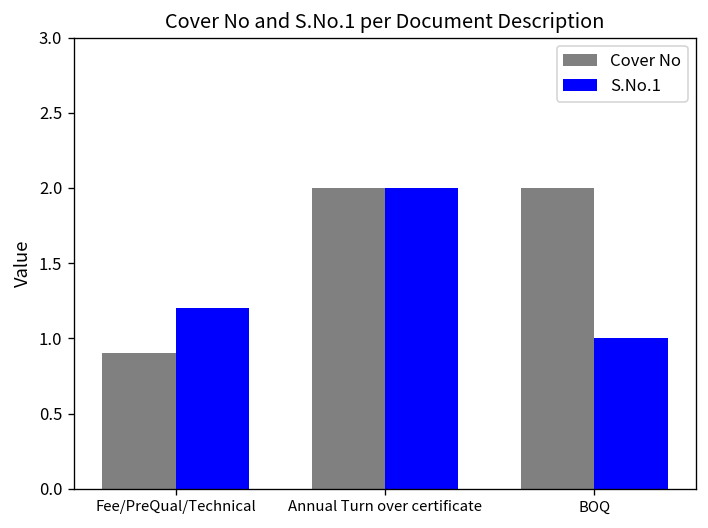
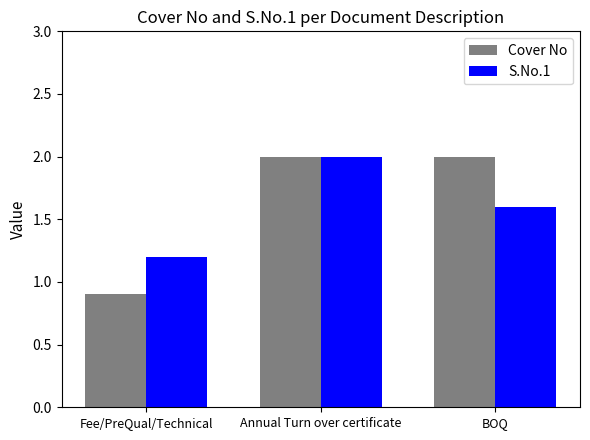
S.No.1, BOQ: 1.0 -> 1.6
